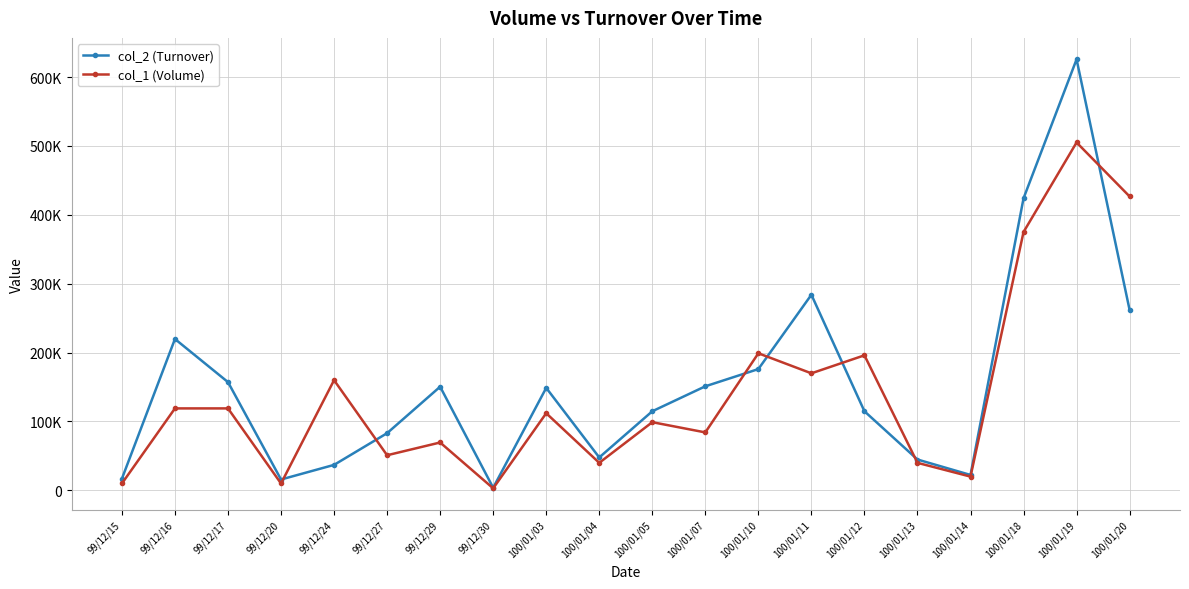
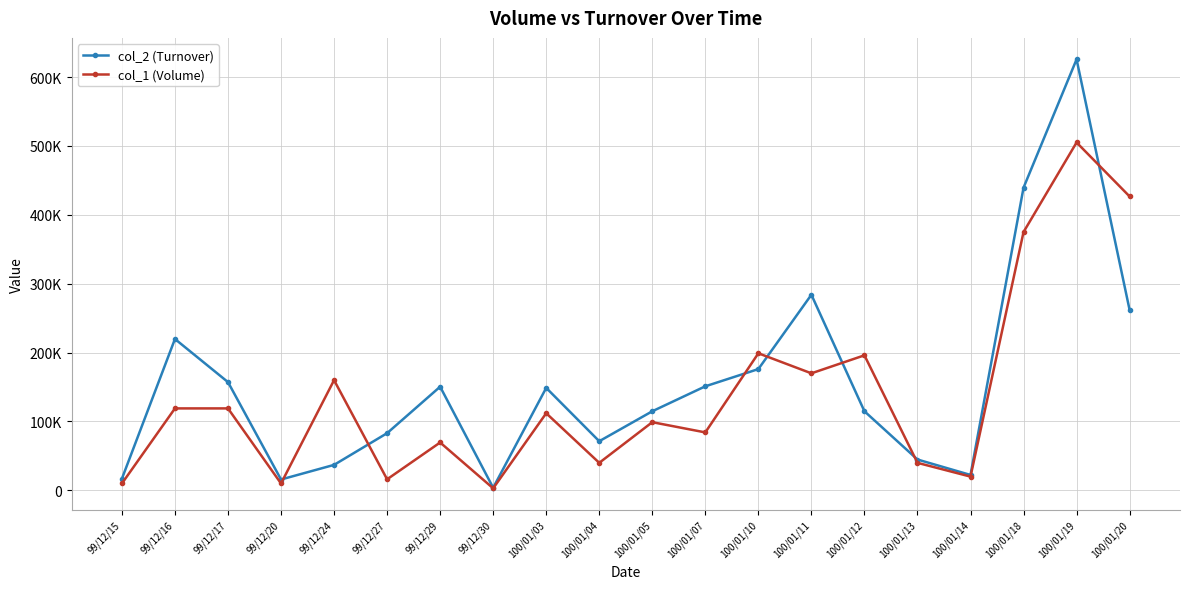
col_1 (Volume), 99/12/27: 50000 -> 20000
col_2 (Turnover), 100/01/04: 50000 -> 70000
col_2 (Turnover), 100/01/18: 420000 -> 440000
